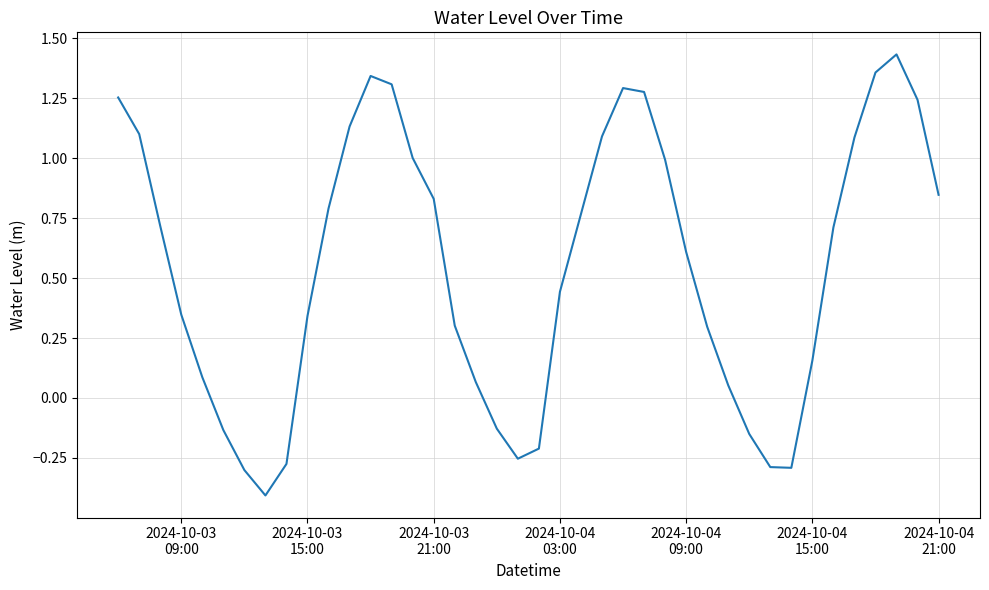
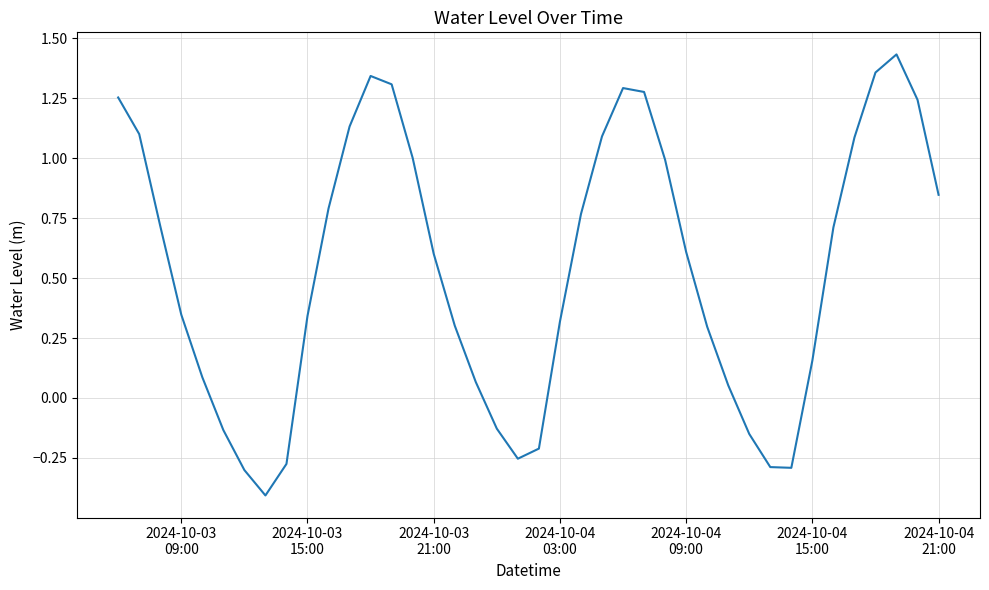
2024-10-03 21:00: 0.83 -> 0.60
2024-10-04 03:00: 0.44 -> 0.32
